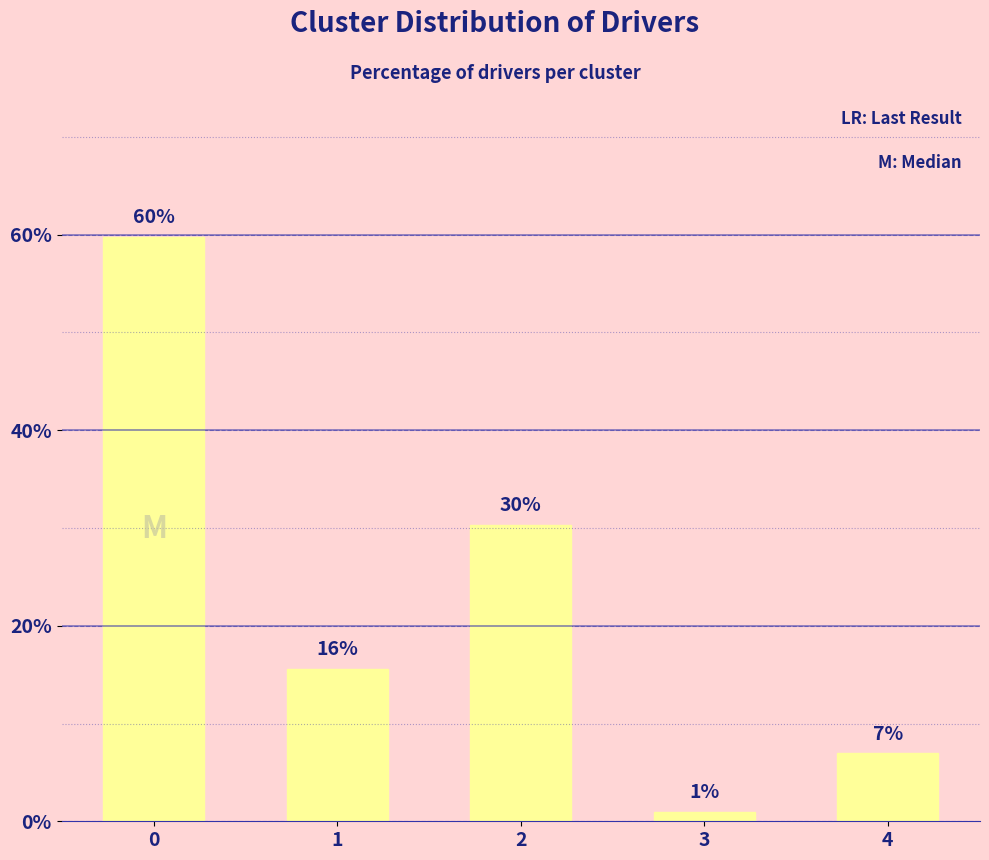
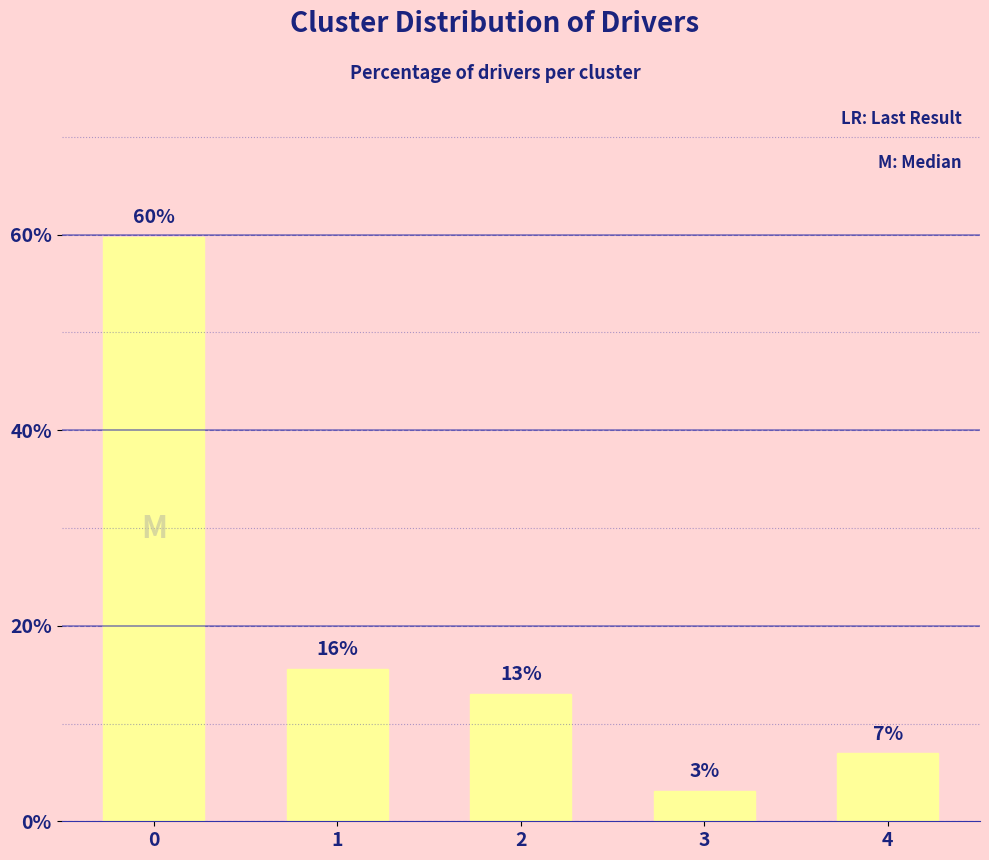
2: 30% -> 13%
3: 1% -> 3%
